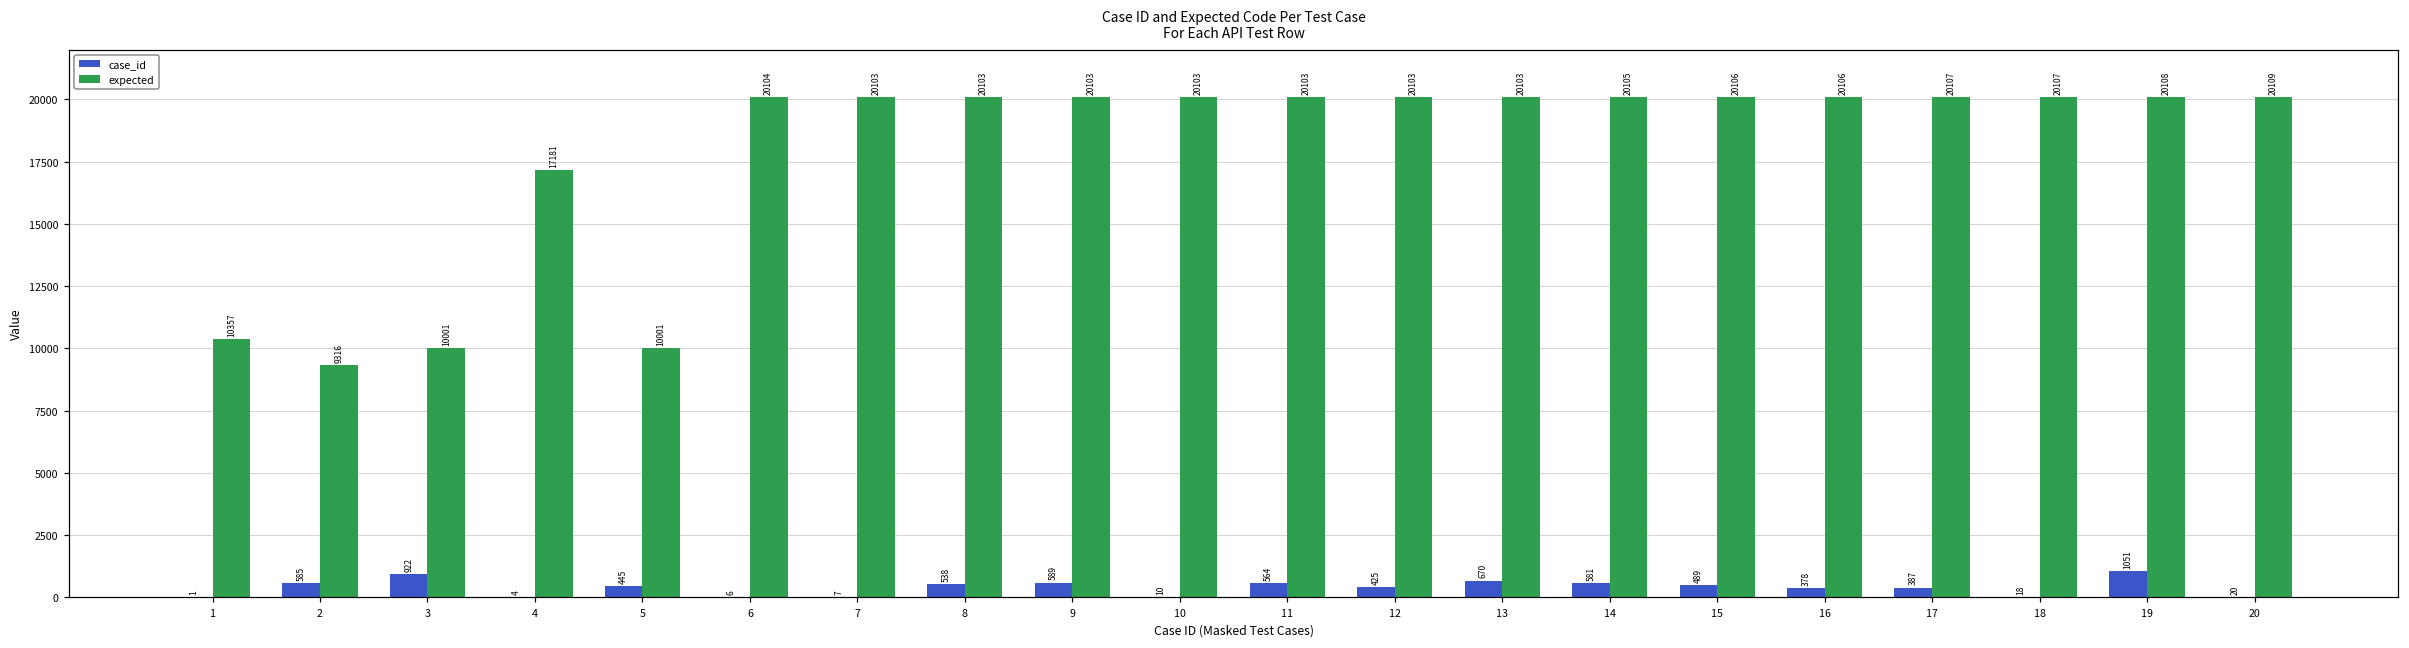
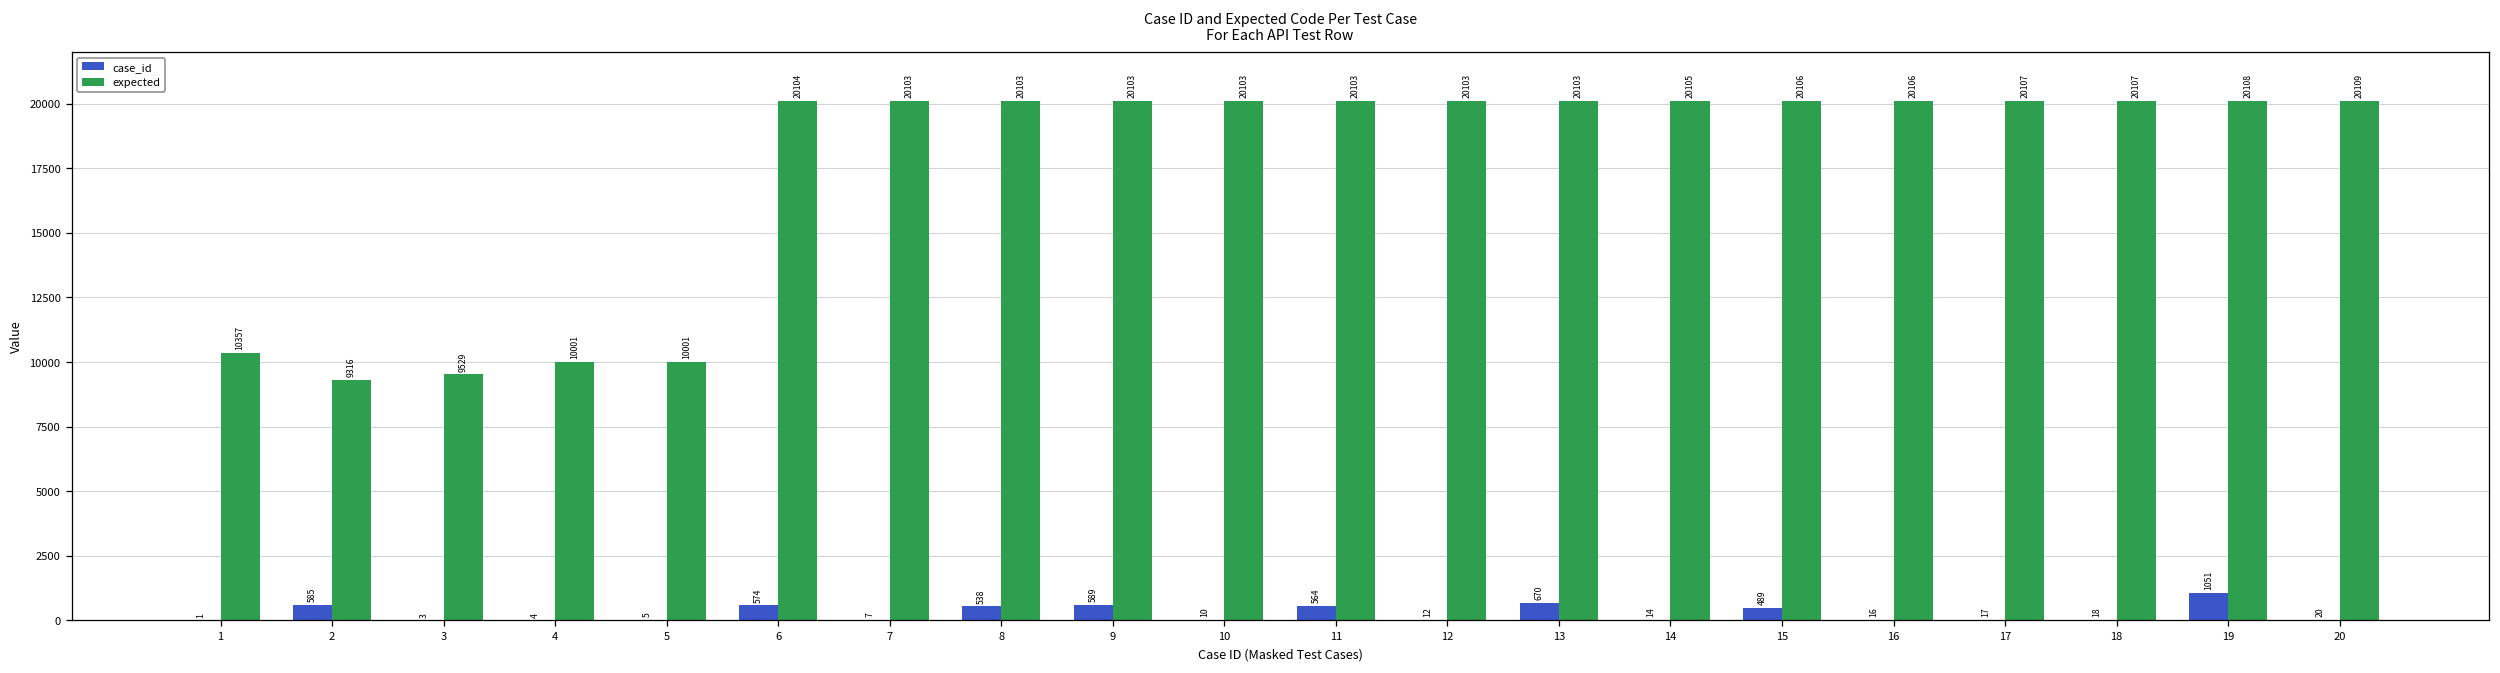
case_id, 3: 922 -> 3
expected, 3: 10001 -> 9529
expected, 4: 17181 -> 10001
case_id, 5: 445 -> 5
case_id, 6: 6 -> 574
case_id, 12: 425 -> 12
case_id, 14: 581 -> 14
case_id, 16: 378 -> 16
case_id, 17: 387 -> 17
